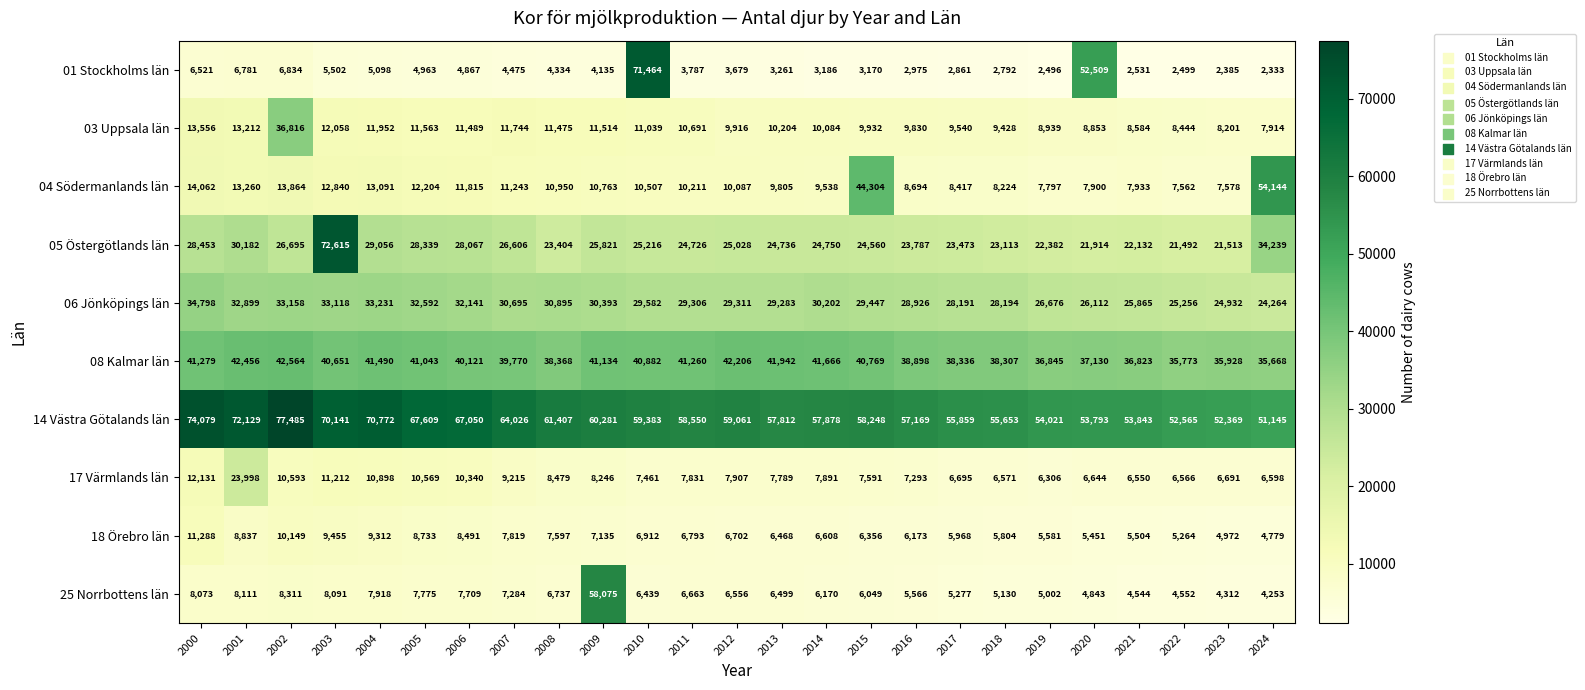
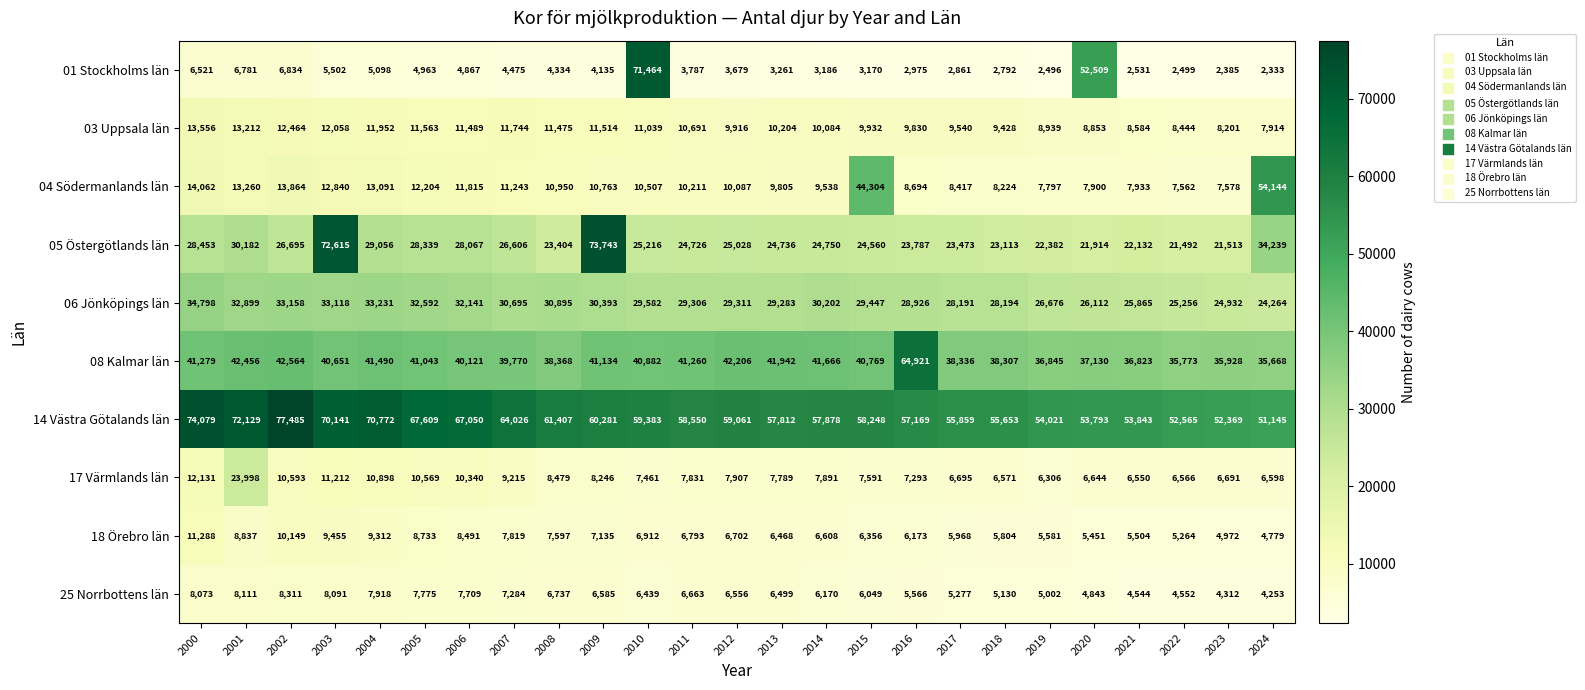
03 Uppsala län, 2002: 36,816 -> 12,464
05 Östergötlands län, 2009: 25,821 -> 73,743
08 Kalmar län, 2016: 38,898 -> 64,921
25 Norrbottens län, 2009: 58,075 -> 6,585
